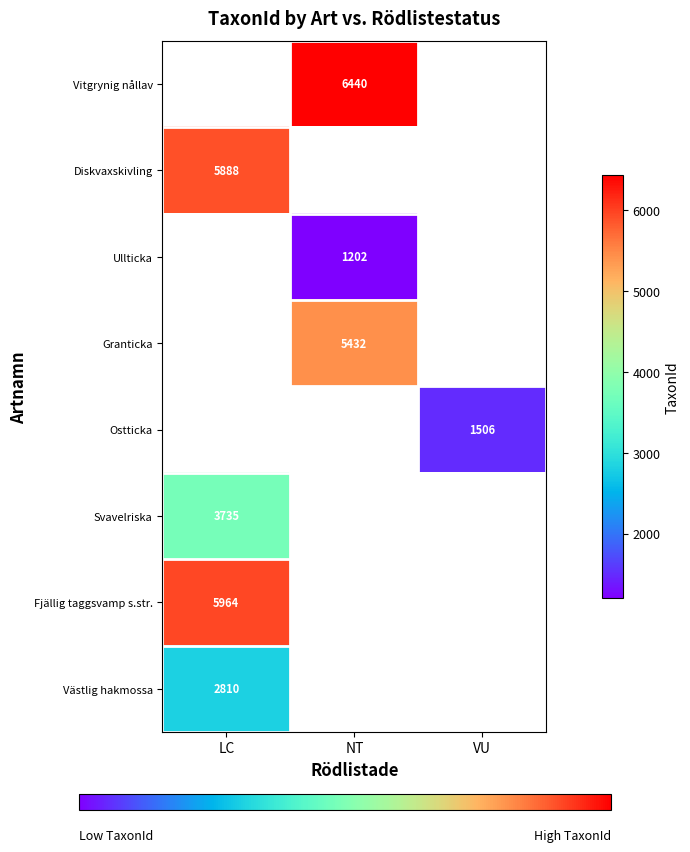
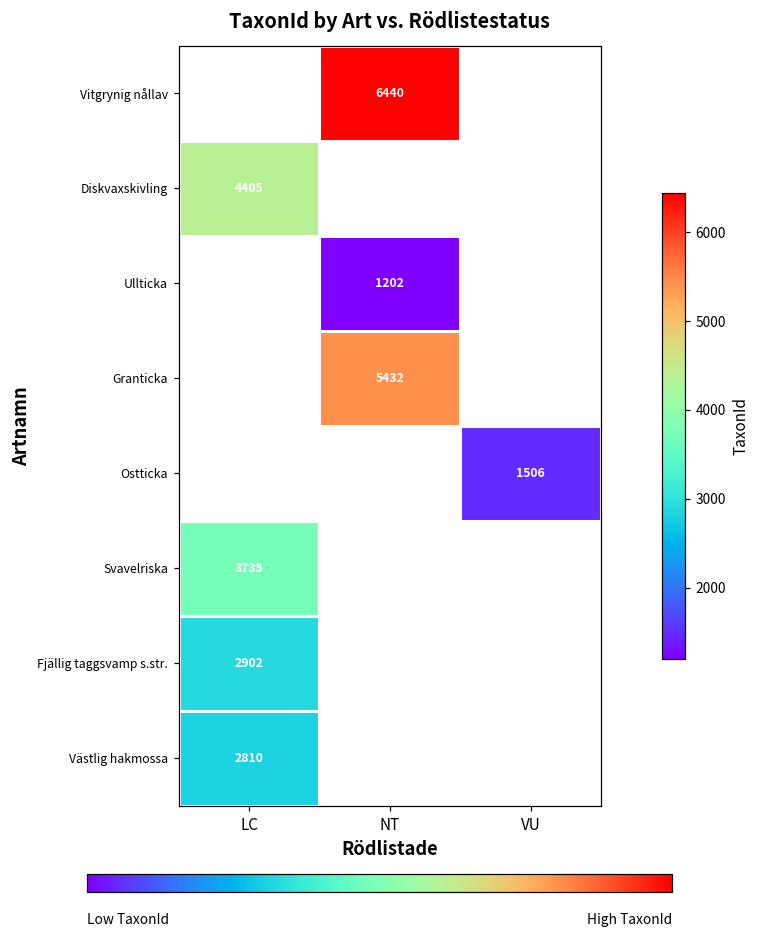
Diskvaxskivling, LC: 5888 -> 4405
Fjällig taggsvamp s.str., LC: 5964 -> 2902
